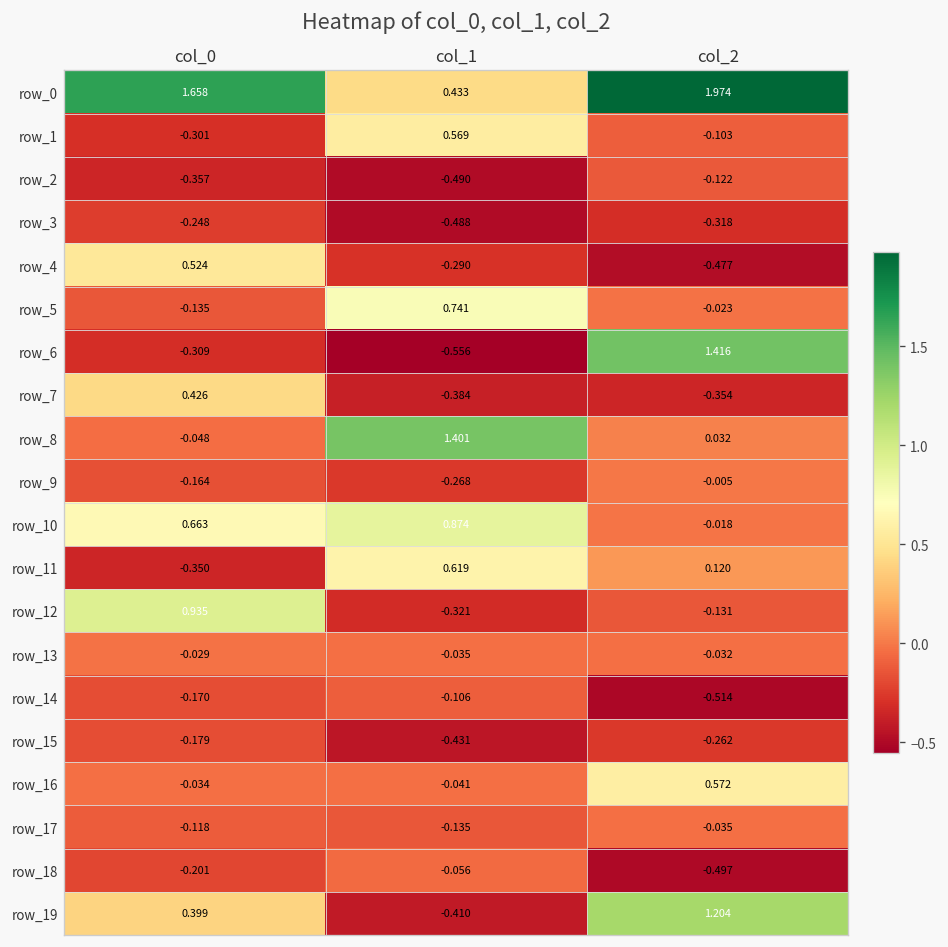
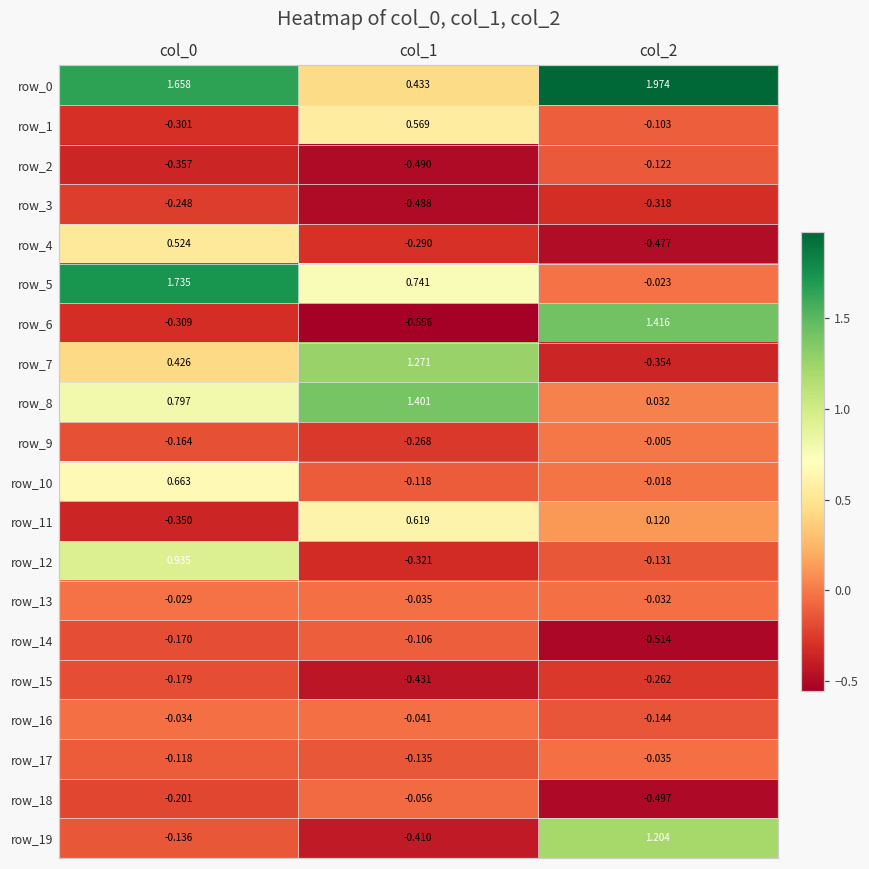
row_5, col_0: -0.135 -> 1.735
row_7, col_1: -0.384 -> 1.271
row_8, col_0: -0.048 -> 0.797
row_10, col_1: 0.874 -> -0.118
row_16, col_2: 0.572 -> -0.144
row_19, col_0: 0.399 -> -0.136
